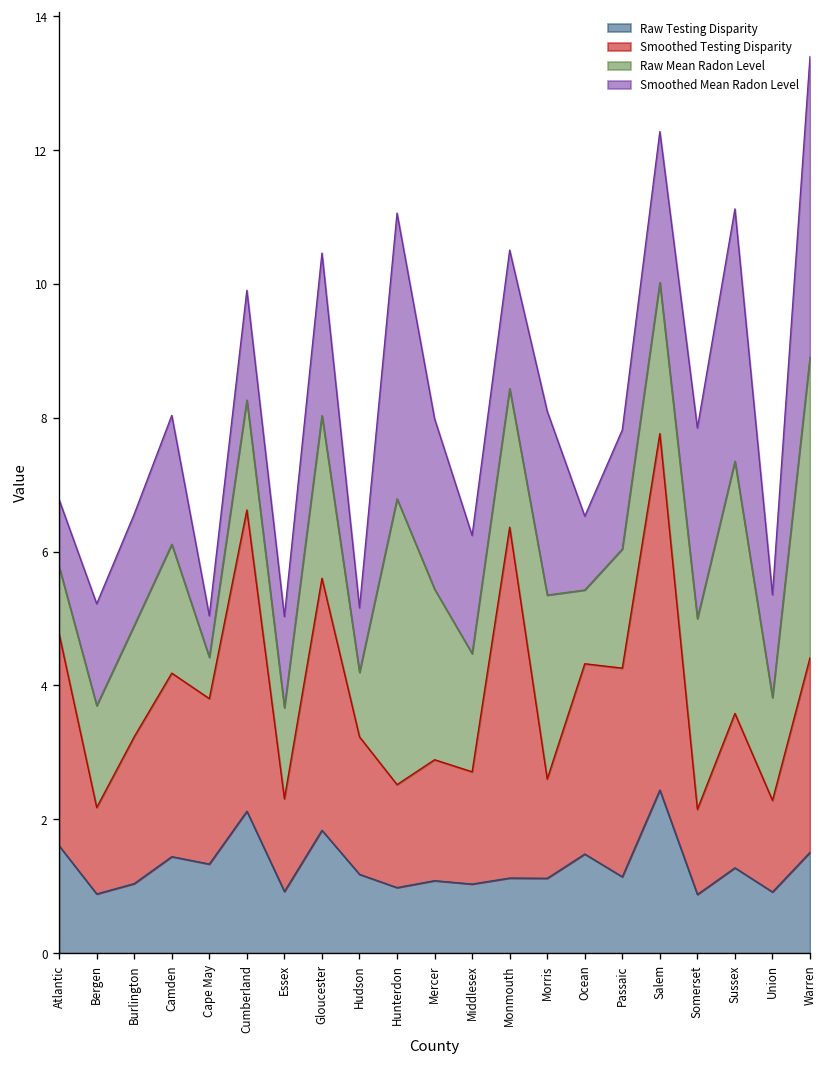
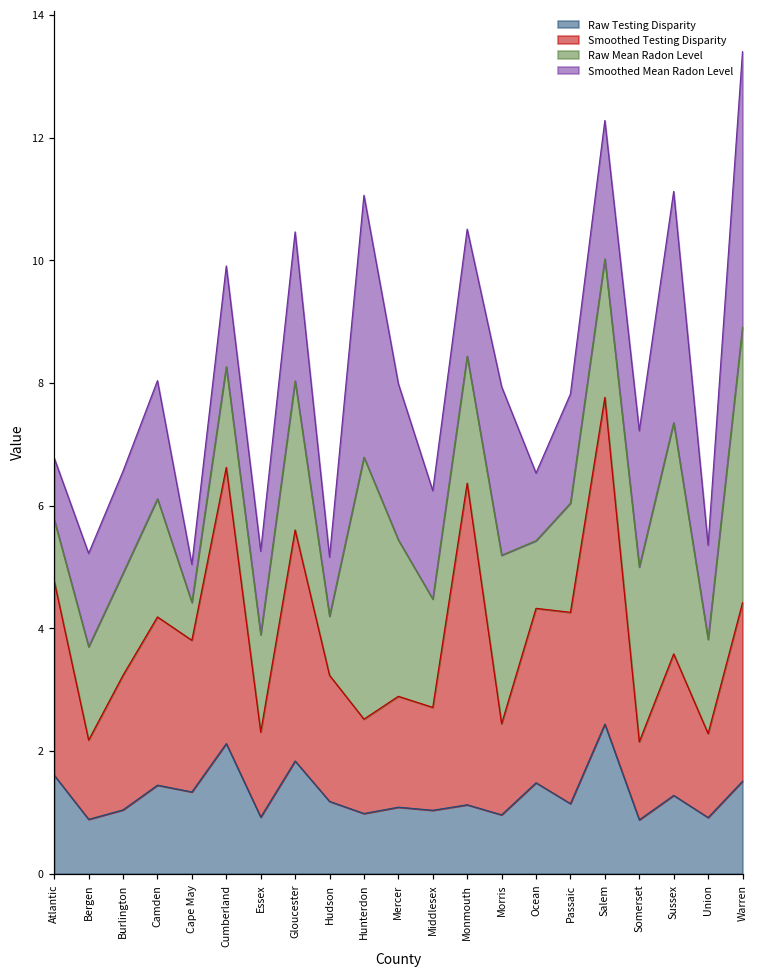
Raw Mean Radon Level, Essex: 1.4 -> 1.6
Raw Testing Disparity, Morris: 1.1 -> 1.0
Smoothed Mean Radon Level, Somerset: 2.8 -> 2.2
